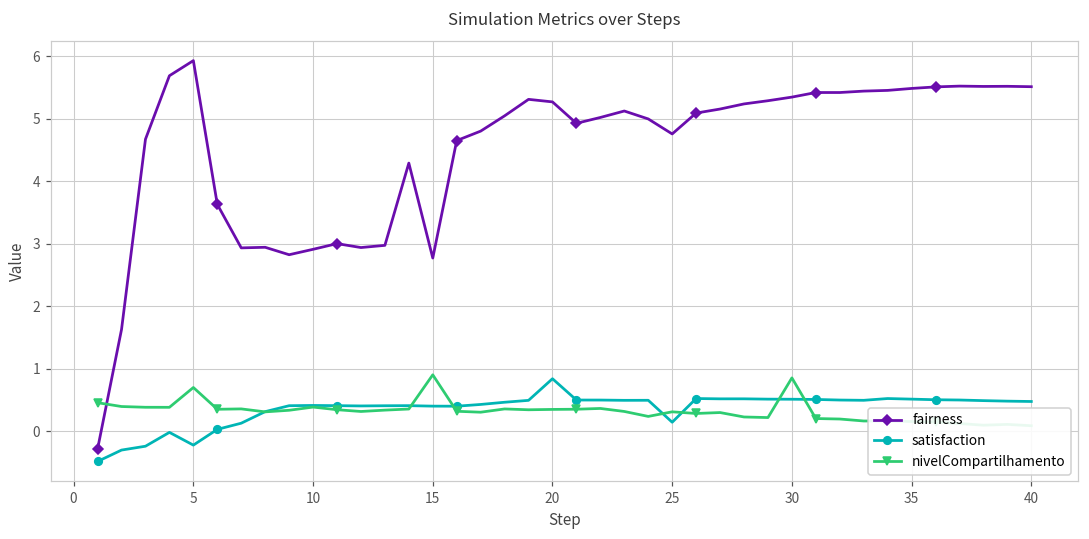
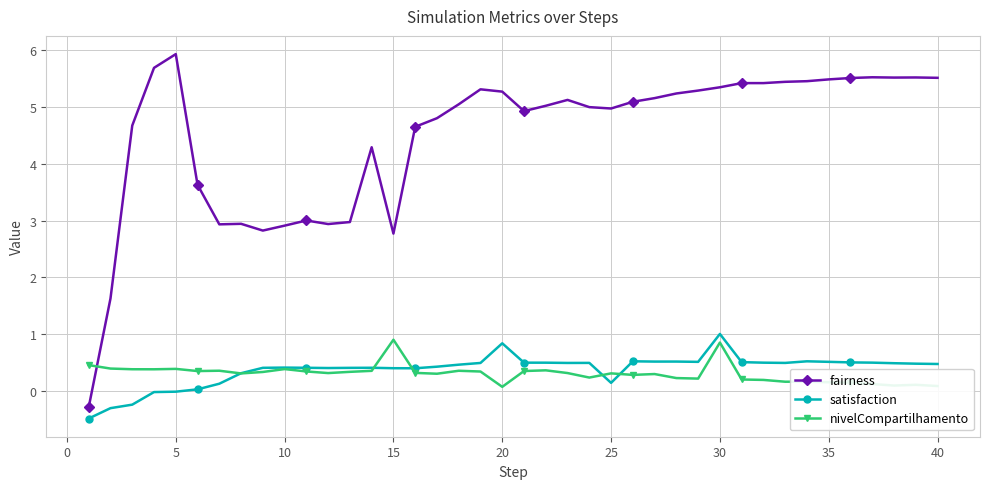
satisfaction, 5: -0.2 -> 0.0
nivelCompartilhamento, 5: 0.7 -> 0.4
nivelCompartilhamento, 20: 0.3 -> 0.1
fairness, 25: 4.8 -> 5.0
satisfaction, 30: 0.5 -> 1.0
